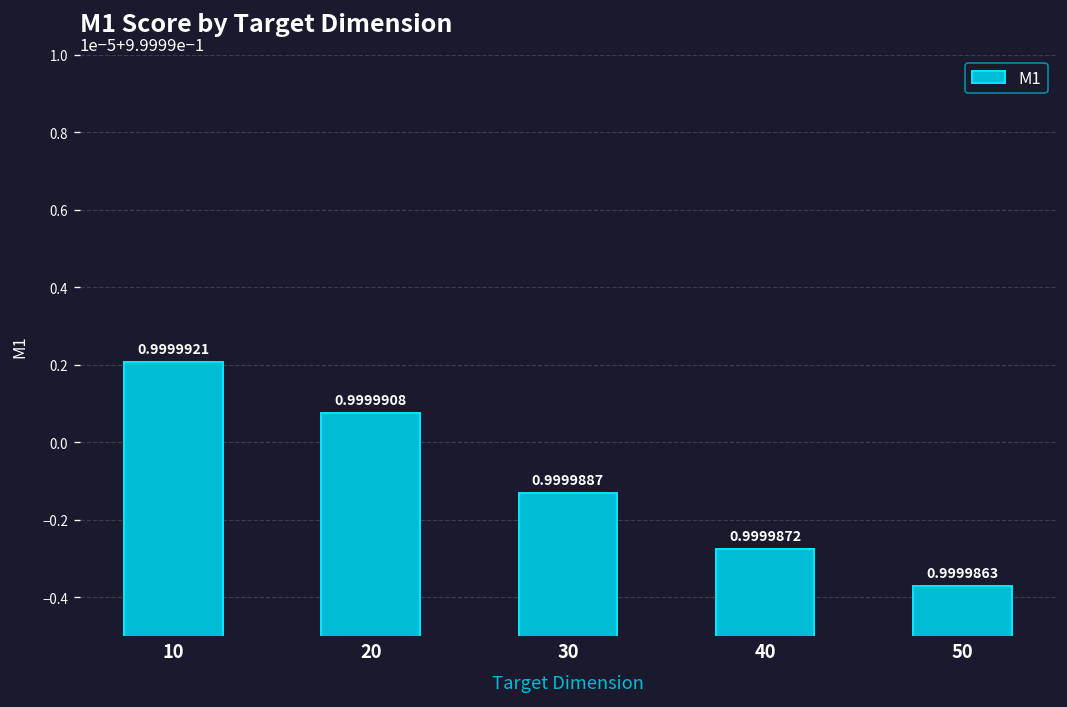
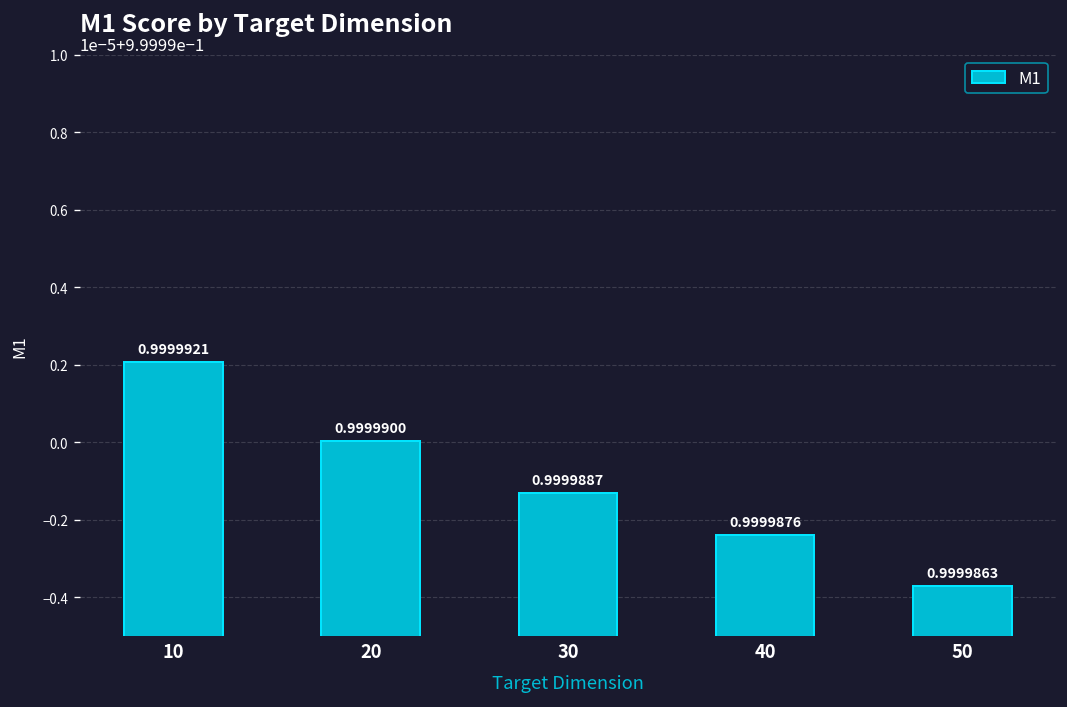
20: 0.9999908 -> 0.9999900
40: 0.9999872 -> 0.9999876
